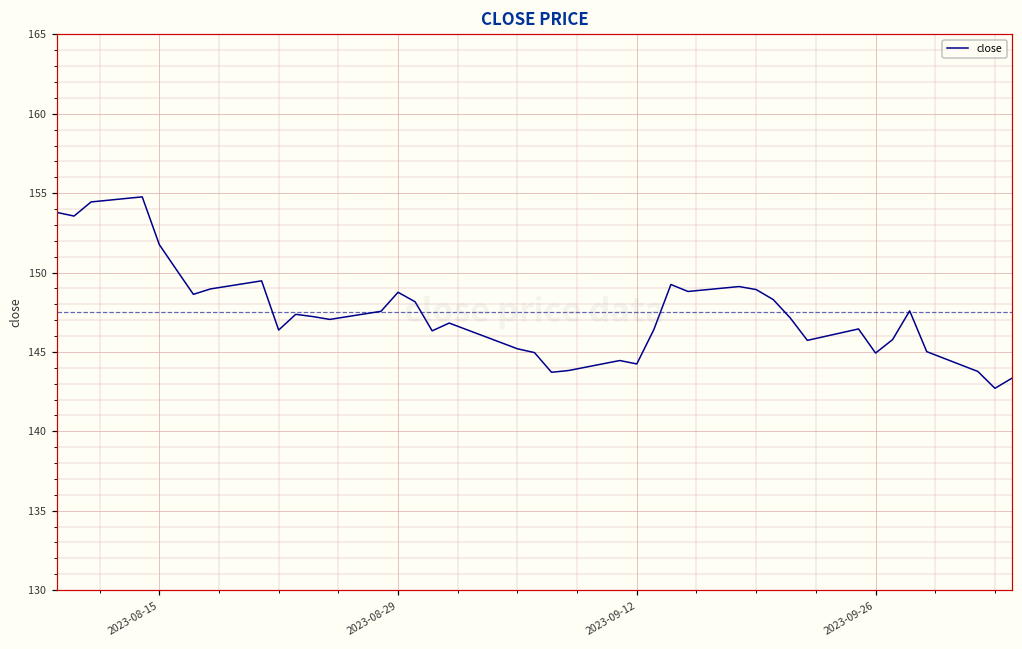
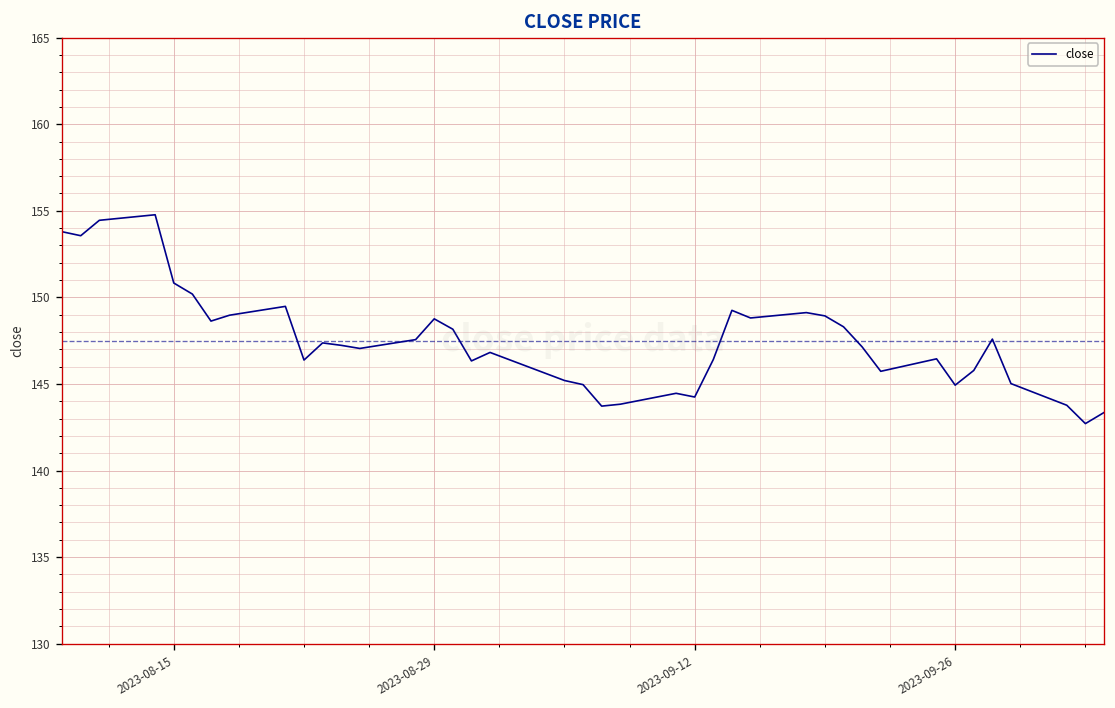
2023-08-15: 151.8 -> 150.8
